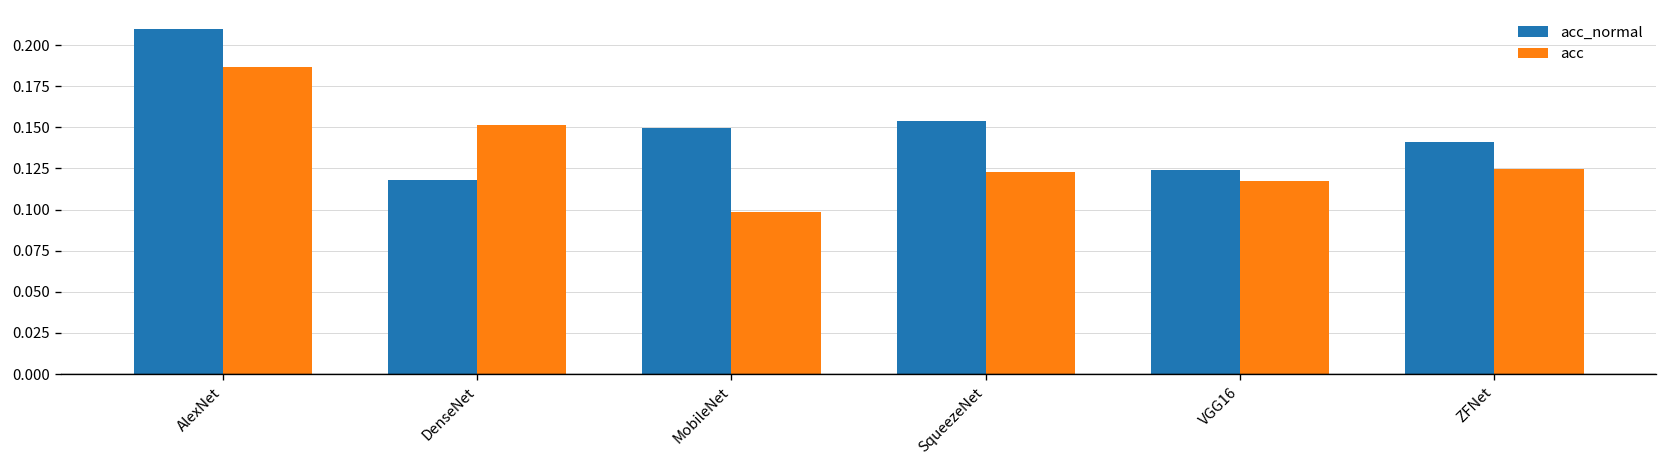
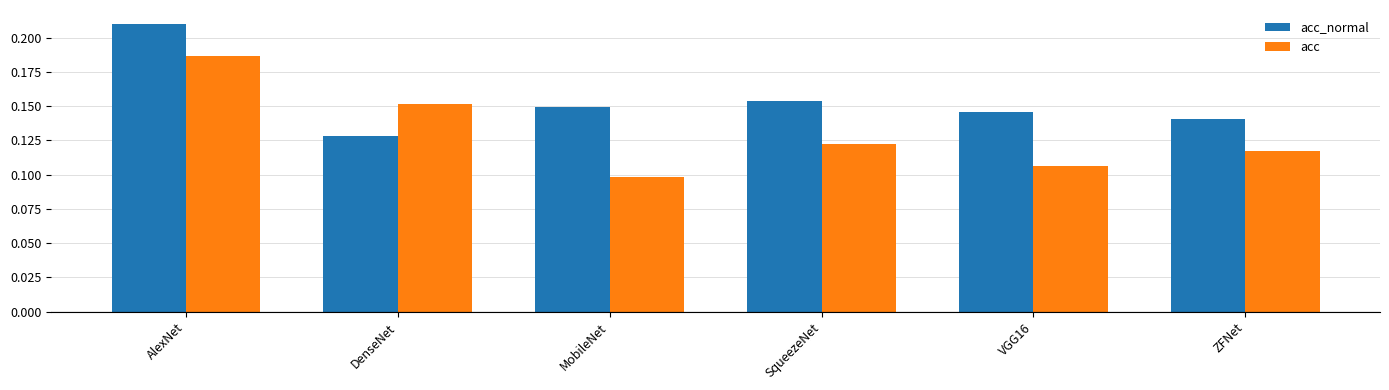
acc_normal, DenseNet: 0.118 -> 0.128
acc_normal, VGG16: 0.124 -> 0.146
acc, VGG16: 0.117 -> 0.106
acc, ZFNet: 0.125 -> 0.117
